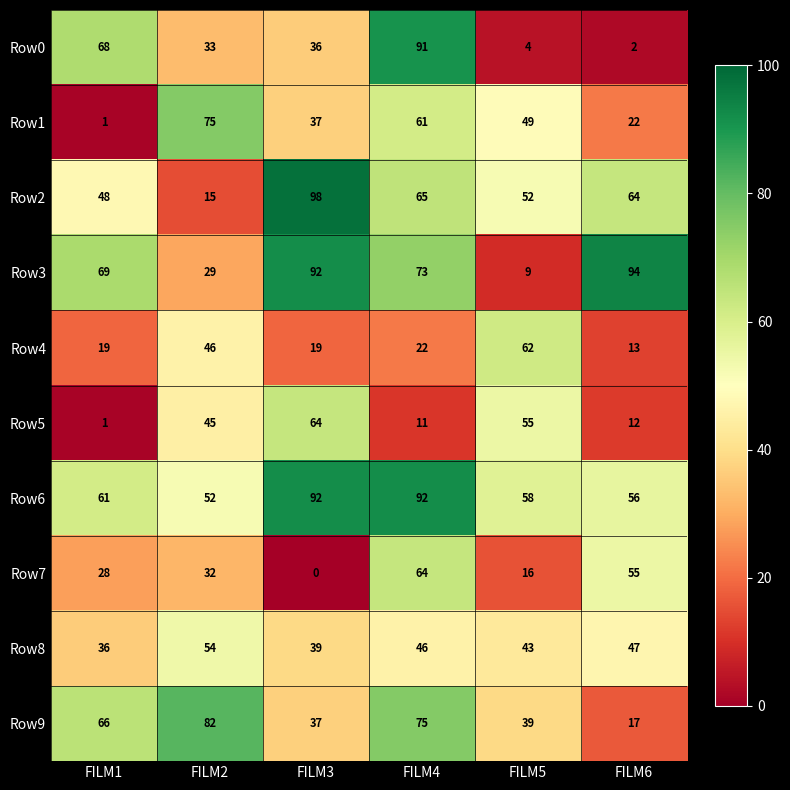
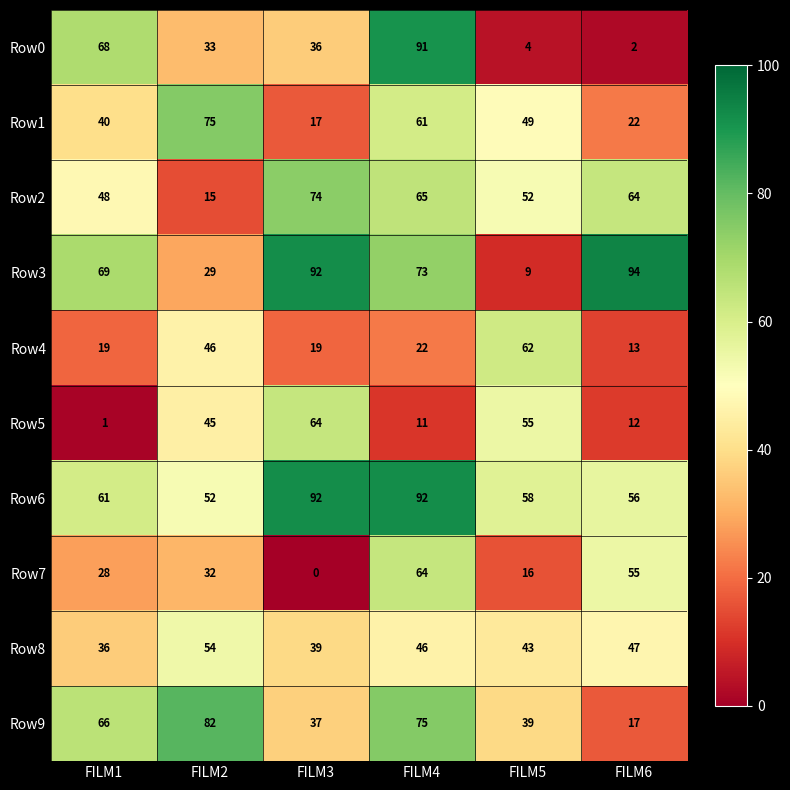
Row1, FILM1: 1 -> 40
Row1, FILM3: 37 -> 17
Row2, FILM3: 98 -> 74
